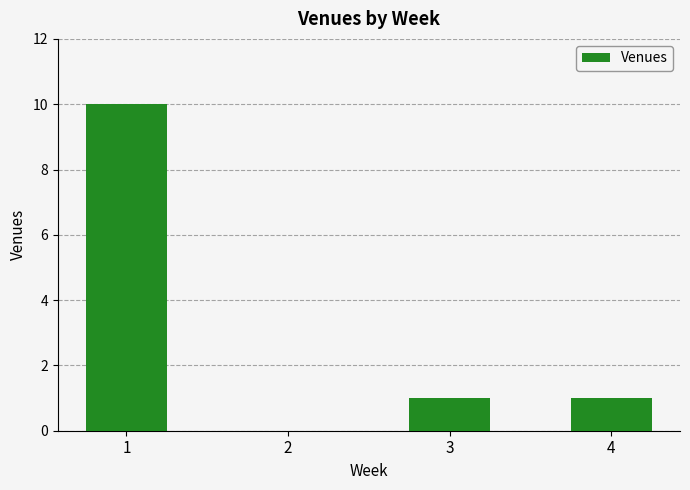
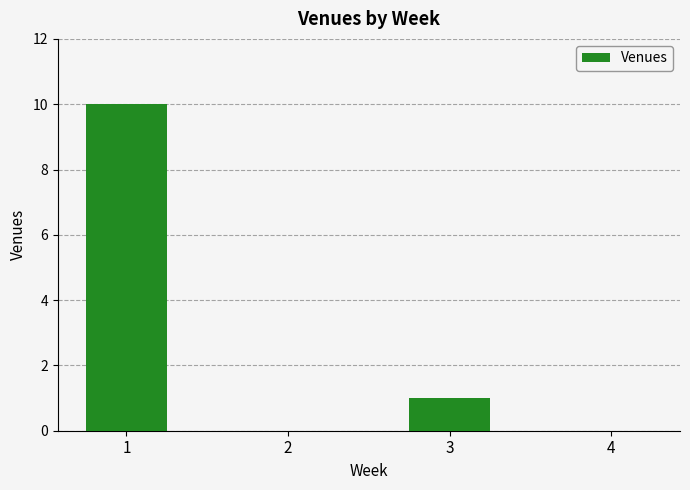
4: 1 -> 0
